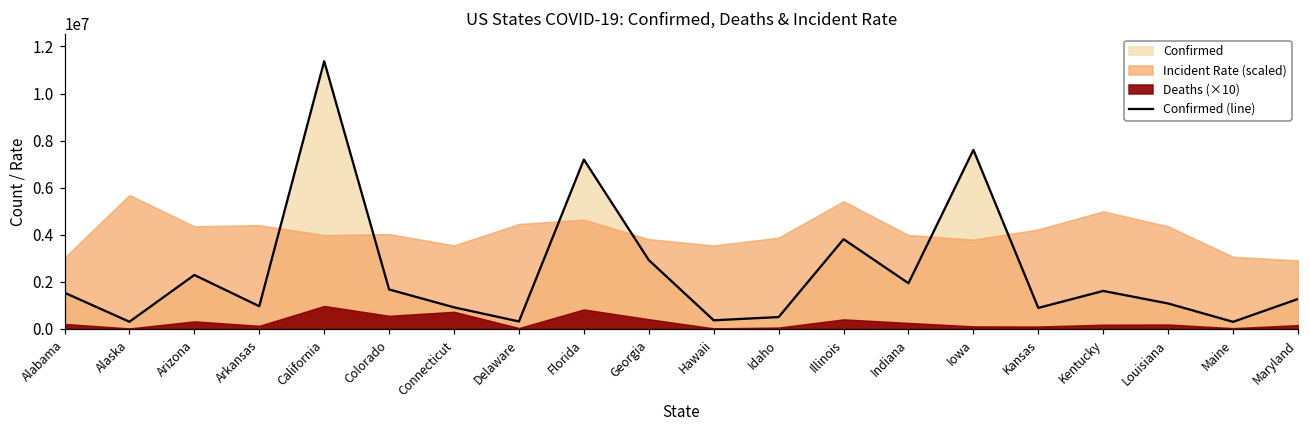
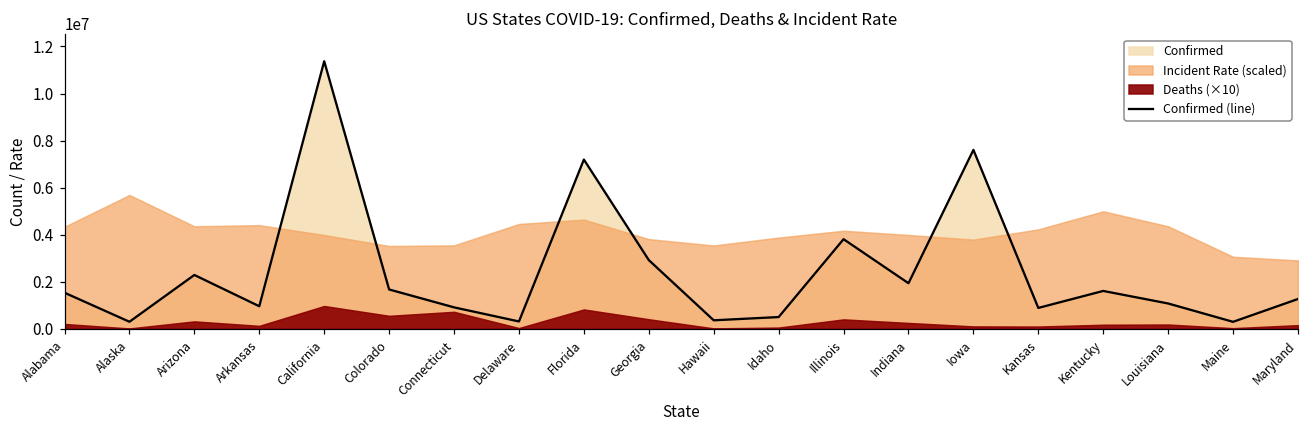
Incident Rate (scaled), Alabama: 3000000 -> 4300000
Incident Rate (scaled), Colorado: 4000000 -> 3500000
Incident Rate (scaled), Illinois: 5400000 -> 4200000
